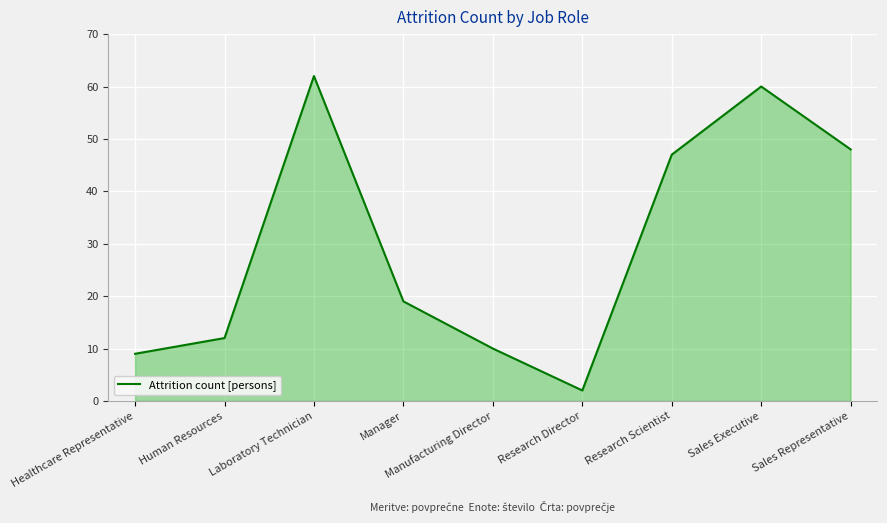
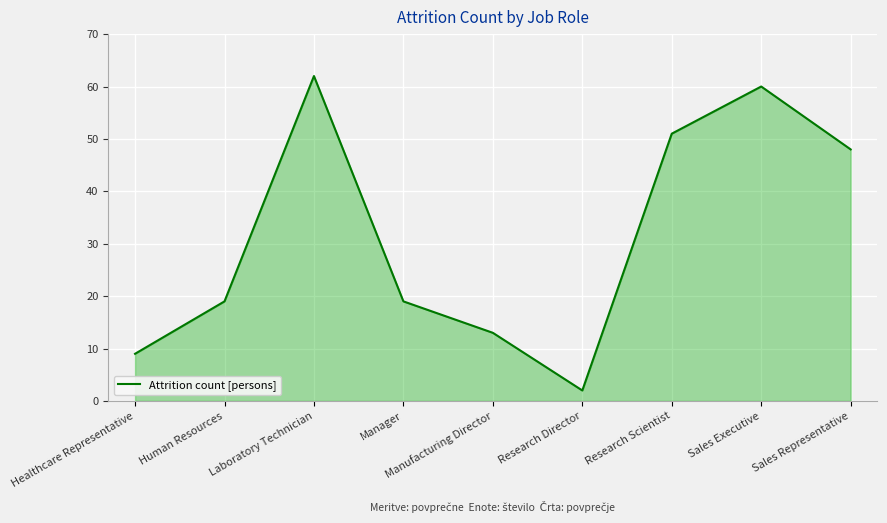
Human Resources: 12 -> 19
Manufacturing Director: 10 -> 13
Research Scientist: 47 -> 51
